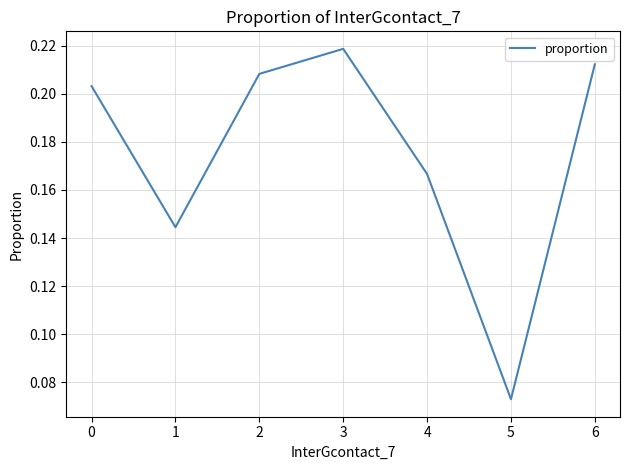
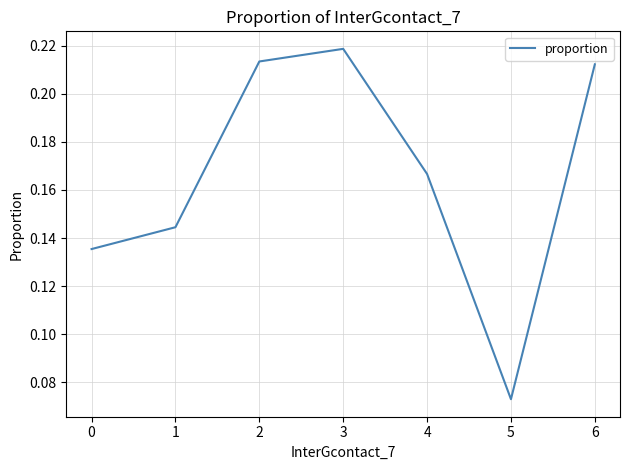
0: 0.203 -> 0.135
2: 0.208 -> 0.213
